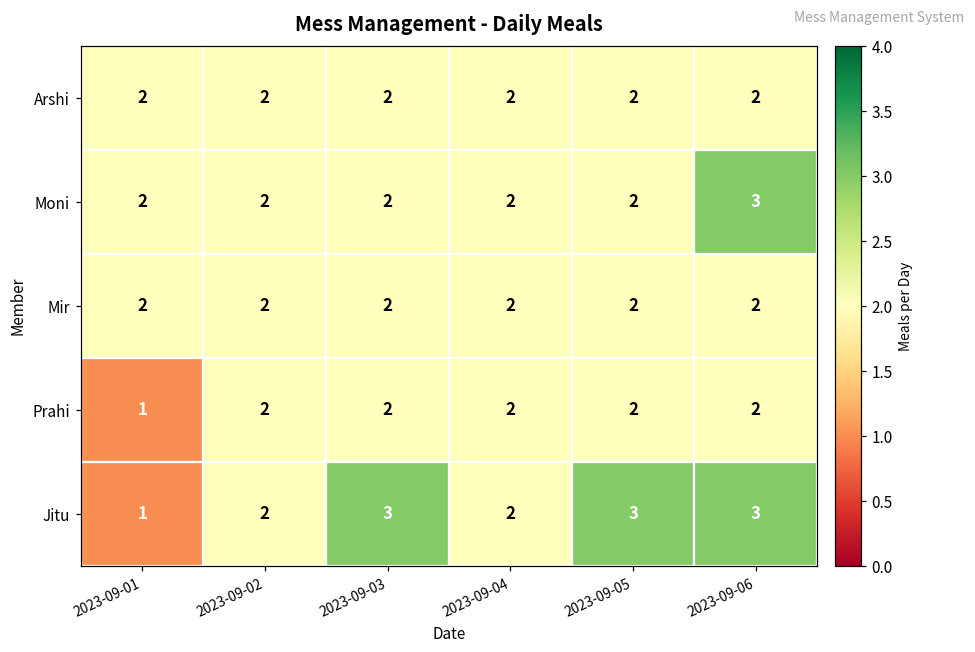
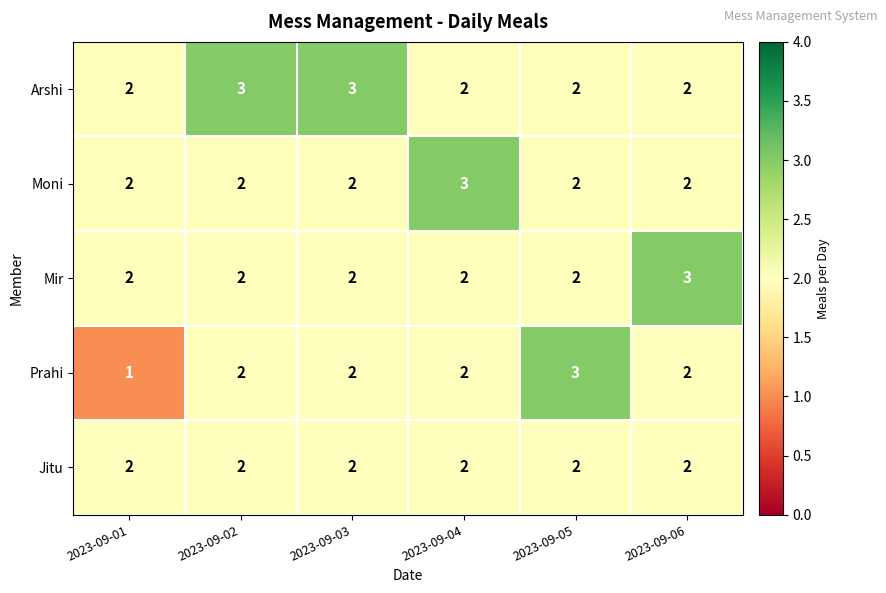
Arshi, 2023-09-02: 2 -> 3
Arshi, 2023-09-03: 2 -> 3
Moni, 2023-09-04: 2 -> 3
Moni, 2023-09-06: 3 -> 2
Mir, 2023-09-06: 2 -> 3
Prahi, 2023-09-05: 2 -> 3
Jitu, 2023-09-01: 1 -> 2
Jitu, 2023-09-03: 3 -> 2
Jitu, 2023-09-05: 3 -> 2
Jitu, 2023-09-06: 3 -> 2
